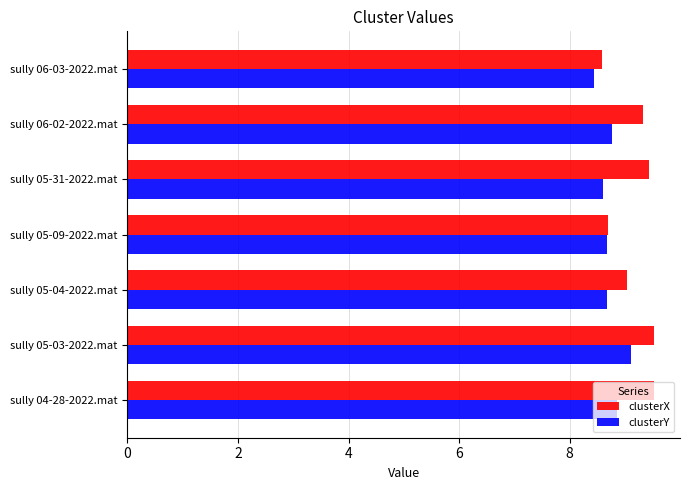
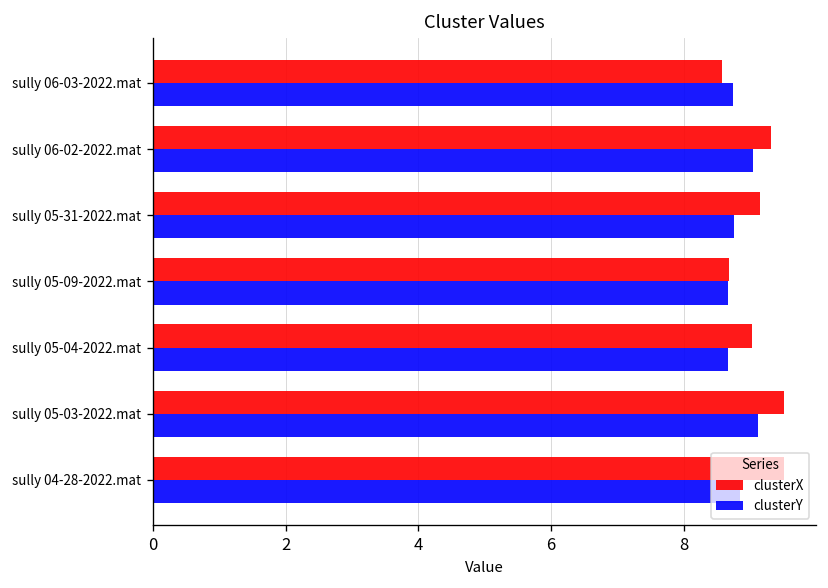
clusterY, sully 06-03-2022.mat: 8.4 -> 8.7
clusterY, sully 06-02-2022.mat: 8.8 -> 9.1
clusterX, sully 05-31-2022.mat: 9.4 -> 9.1
clusterY, sully 05-31-2022.mat: 8.6 -> 8.8
